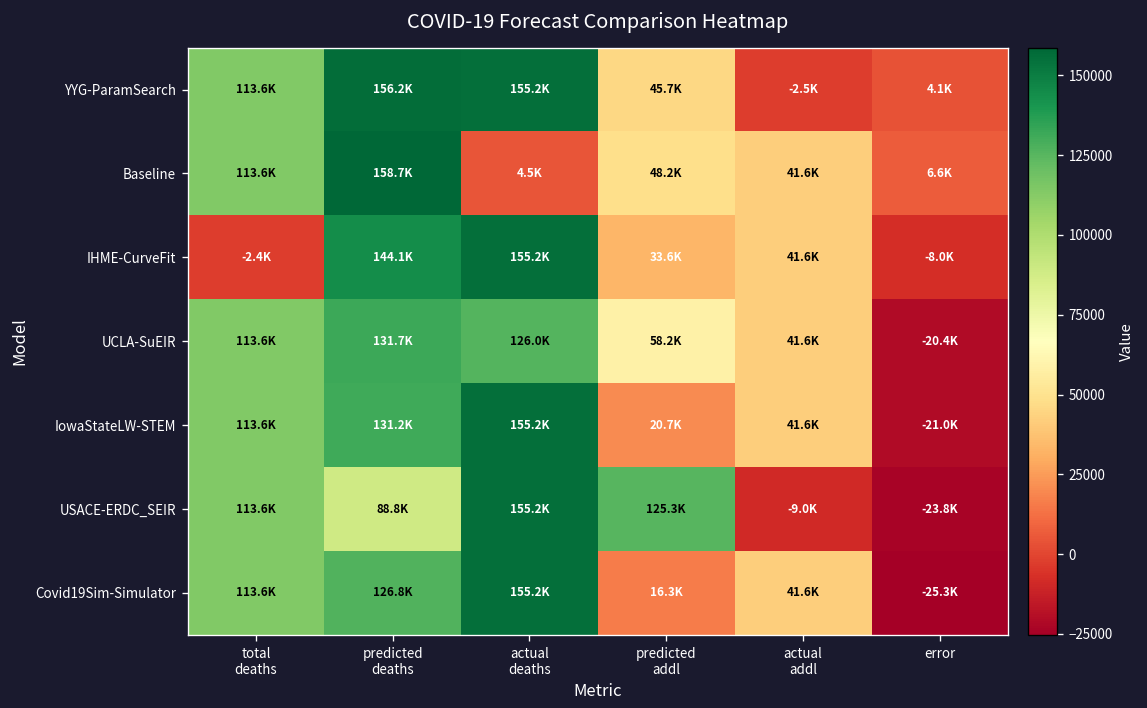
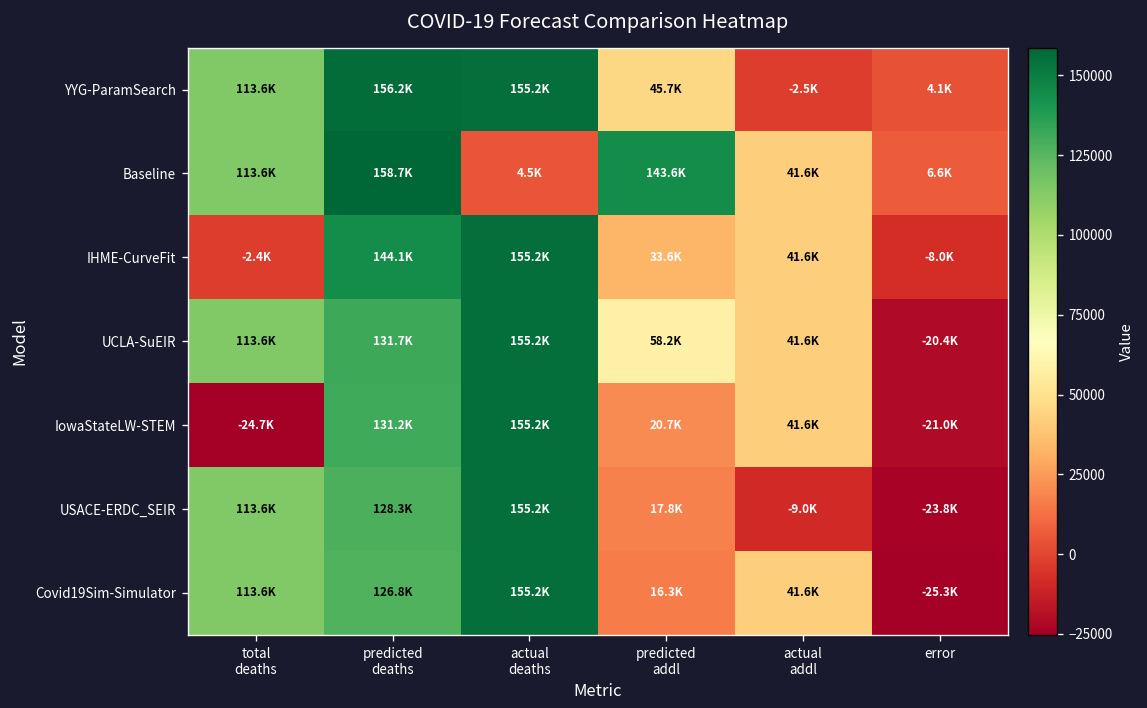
Baseline, predicted addl: 48.2K -> 143.6K
UCLA-SuEIR, actual deaths: 126.0K -> 155.2K
IowaStateLW-STEM, total deaths: 113.6K -> -24.7K
USACE-ERDC_SEIR, predicted deaths: 88.8K -> 128.3K
USACE-ERDC_SEIR, predicted addl: 125.3K -> 17.8K
